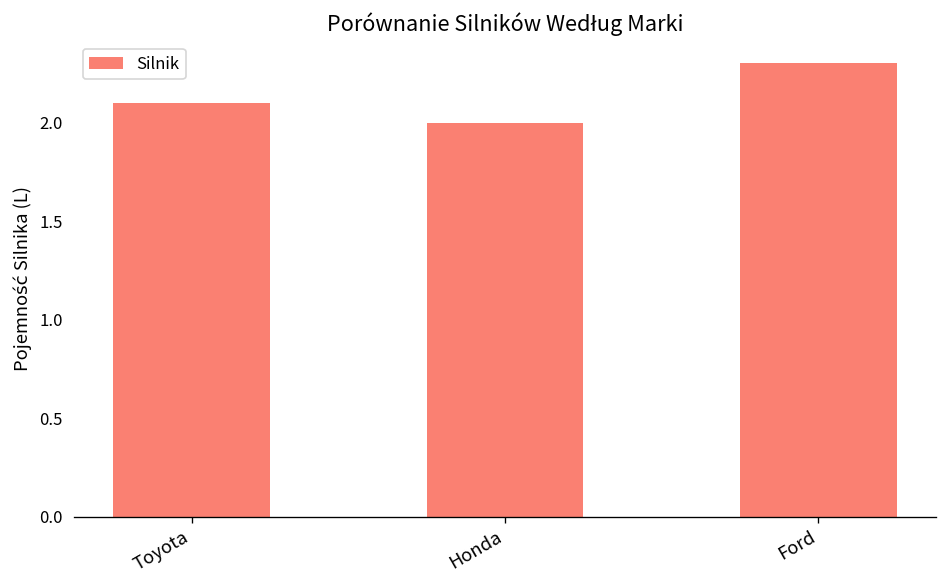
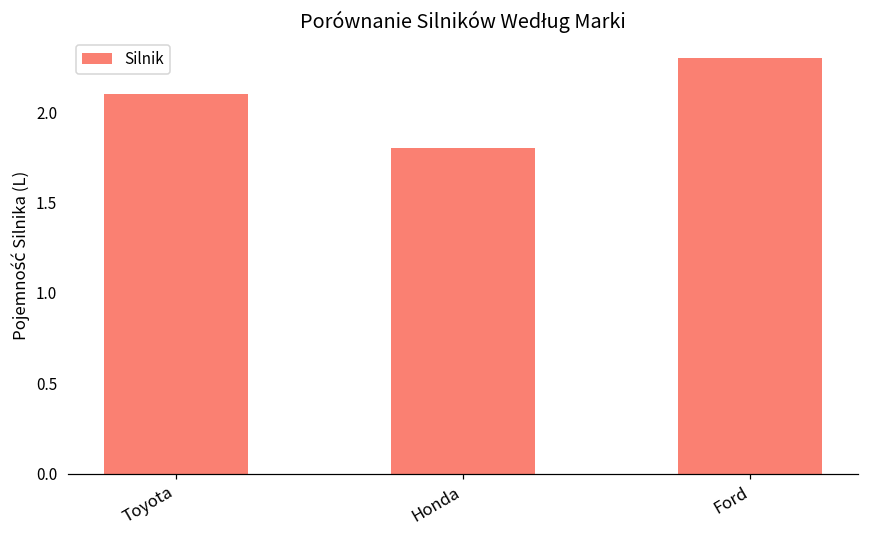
Honda: 2.0 -> 1.8
